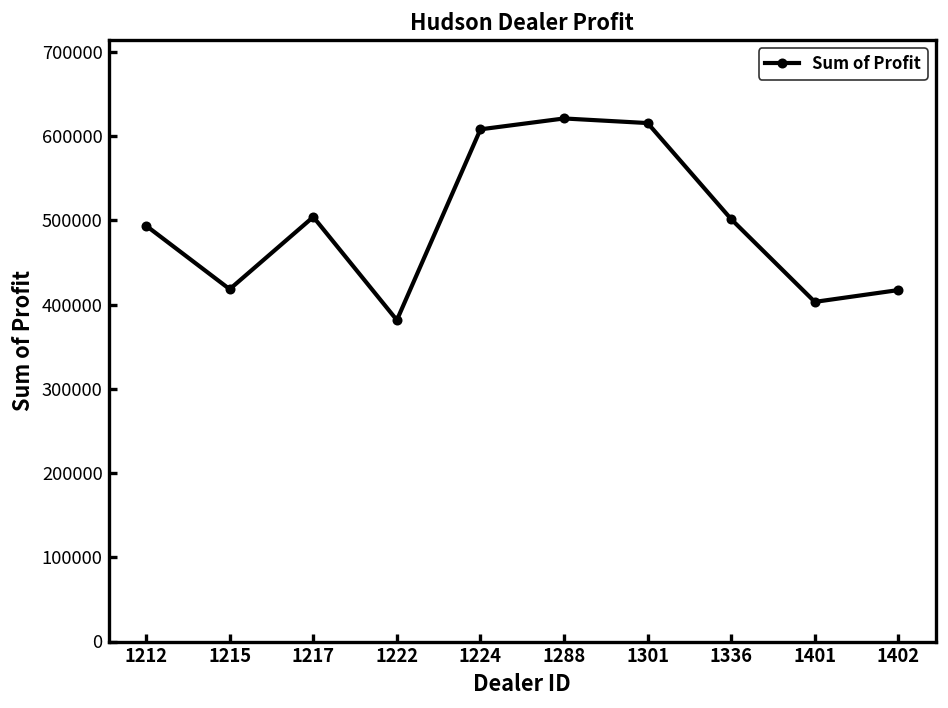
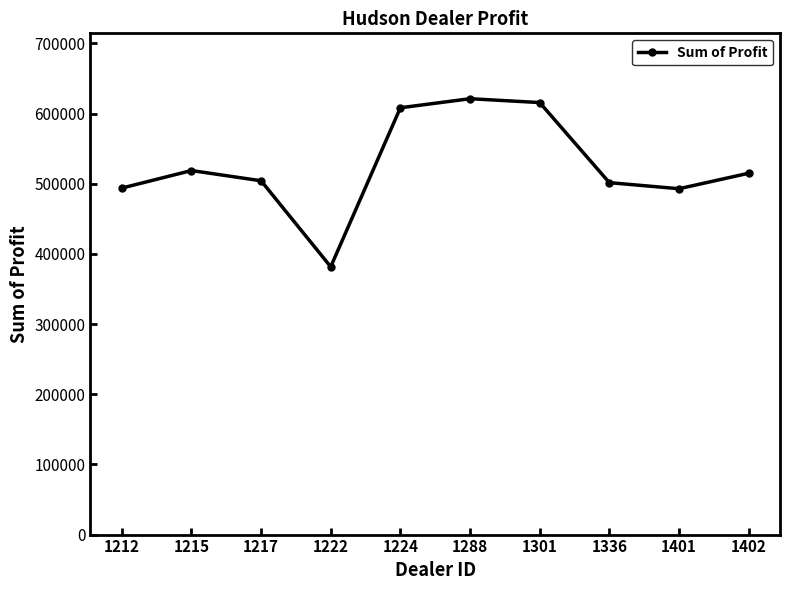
1215: 420000 -> 520000
1401: 400000 -> 490000
1402: 420000 -> 510000
